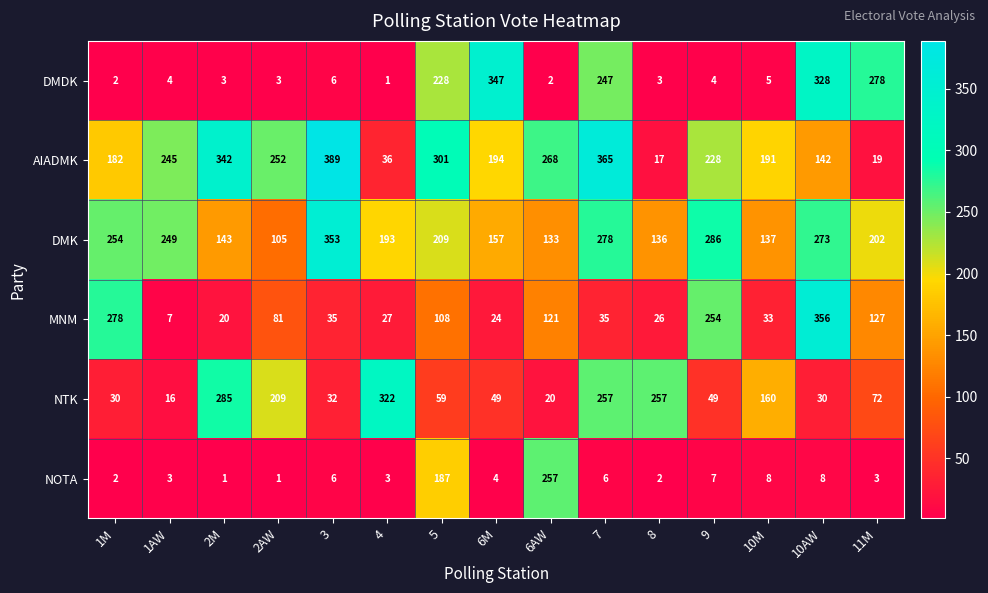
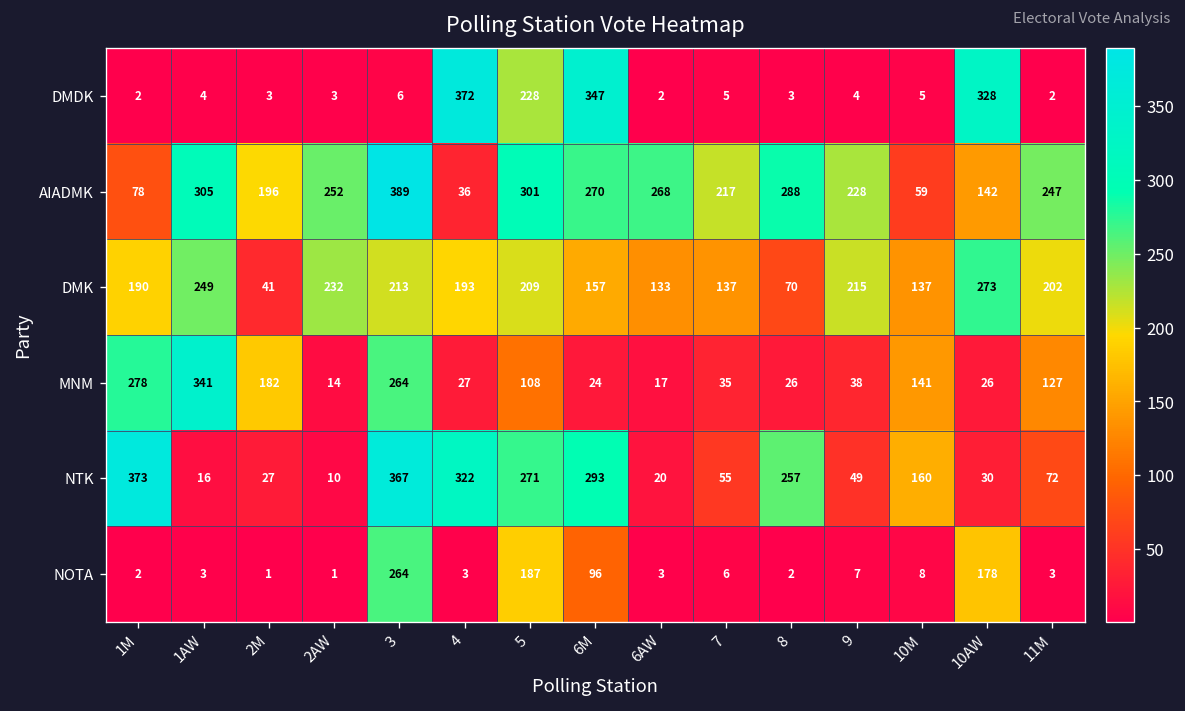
DMDK, 4: 1 -> 372
DMDK, 7: 247 -> 5
DMDK, 11M: 278 -> 2
AIADMK, 1M: 182 -> 78
AIADMK, 1AW: 245 -> 305
AIADMK, 2M: 342 -> 196
AIADMK, 6M: 194 -> 270
AIADMK, 7: 365 -> 217
AIADMK, 8: 17 -> 288
AIADMK, 10M: 191 -> 59
AIADMK, 11M: 19 -> 247
DMK, 1M: 254 -> 190
DMK, 2M: 143 -> 41
DMK, 2AW: 105 -> 232
DMK, 3: 353 -> 213
DMK, 7: 278 -> 137
DMK, 8: 136 -> 70
DMK, 9: 286 -> 215
MNM, 1AW: 7 -> 341
MNM, 2M: 20 -> 182
MNM, 2AW: 81 -> 14
MNM, 3: 35 -> 264
MNM, 6AW: 121 -> 17
MNM, 9: 254 -> 38
MNM, 10M: 33 -> 141
MNM, 10AW: 356 -> 26
NTK, 1M: 30 -> 373
NTK, 2M: 285 -> 27
NTK, 2AW: 209 -> 10
NTK, 3: 32 -> 367
NTK, 5: 59 -> 271
NTK, 6M: 49 -> 293
NTK, 7: 257 -> 55
NOTA, 3: 6 -> 264
NOTA, 6M: 4 -> 96
NOTA, 6AW: 257 -> 3
NOTA, 10AW: 8 -> 178
